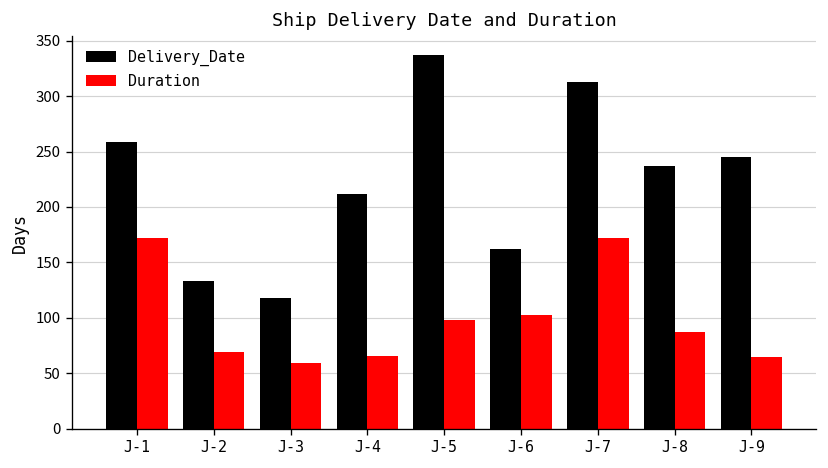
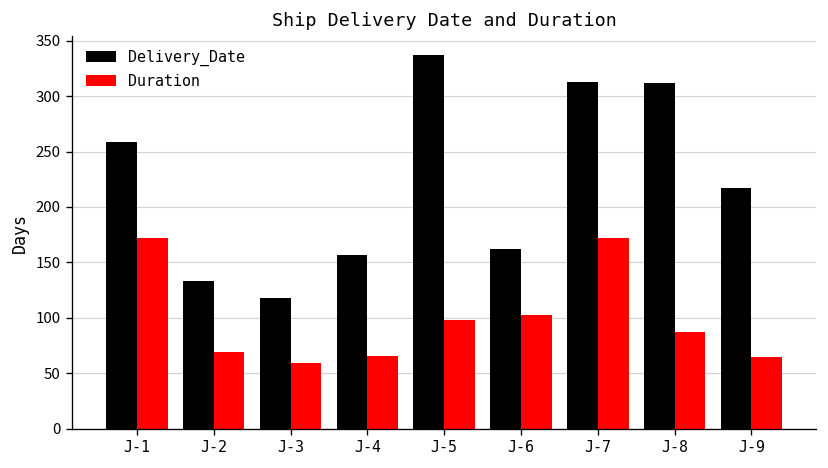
Delivery_Date, J-4: 210 -> 160
Delivery_Date, J-8: 240 -> 310
Delivery_Date, J-9: 250 -> 220
